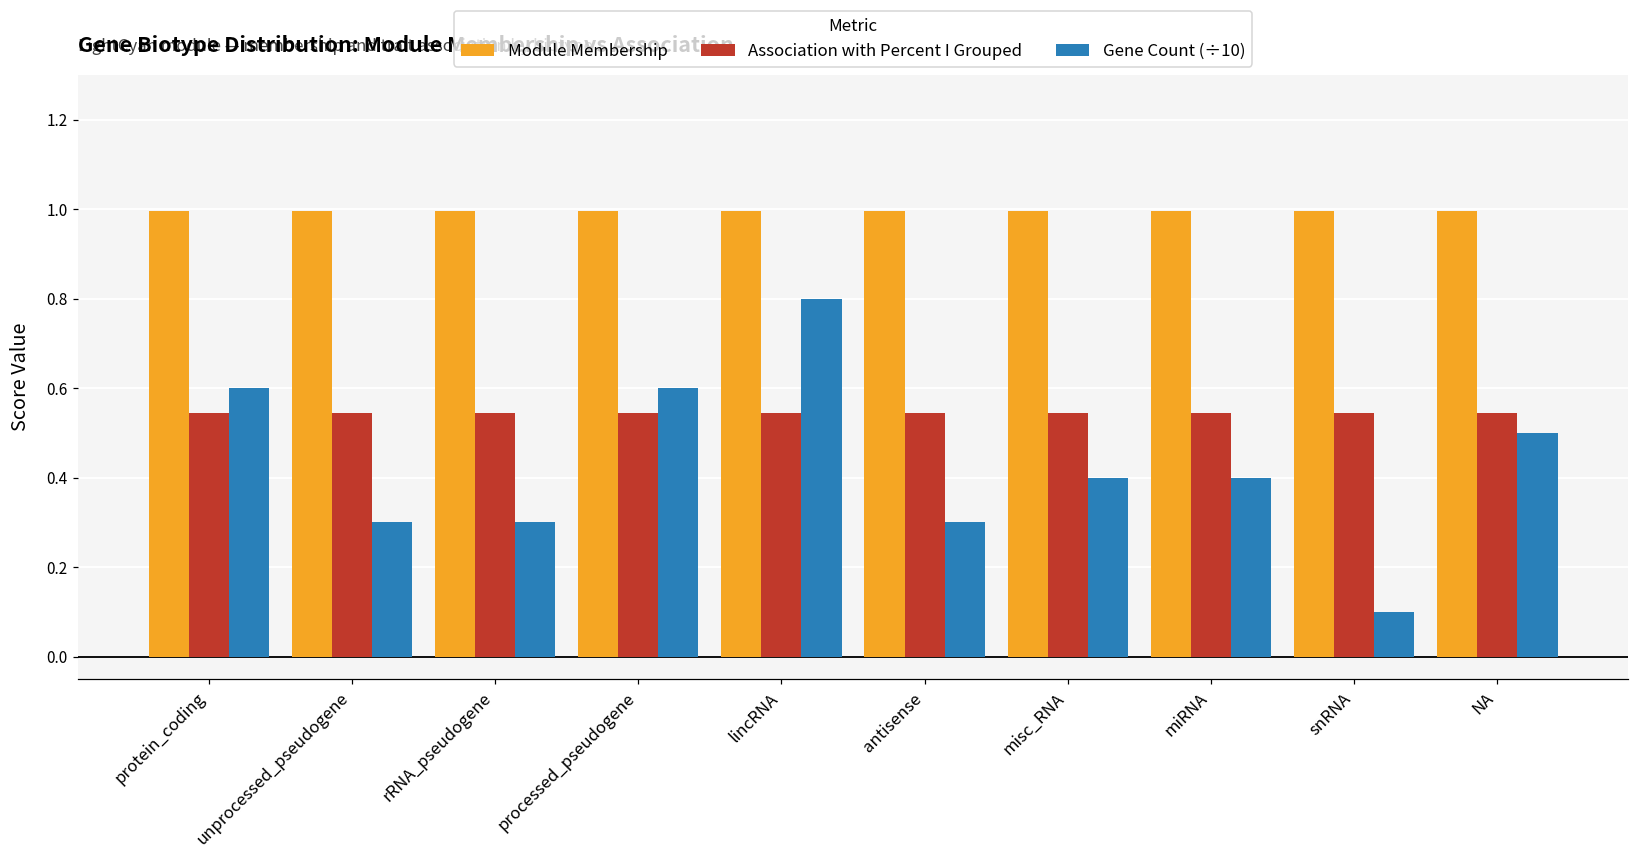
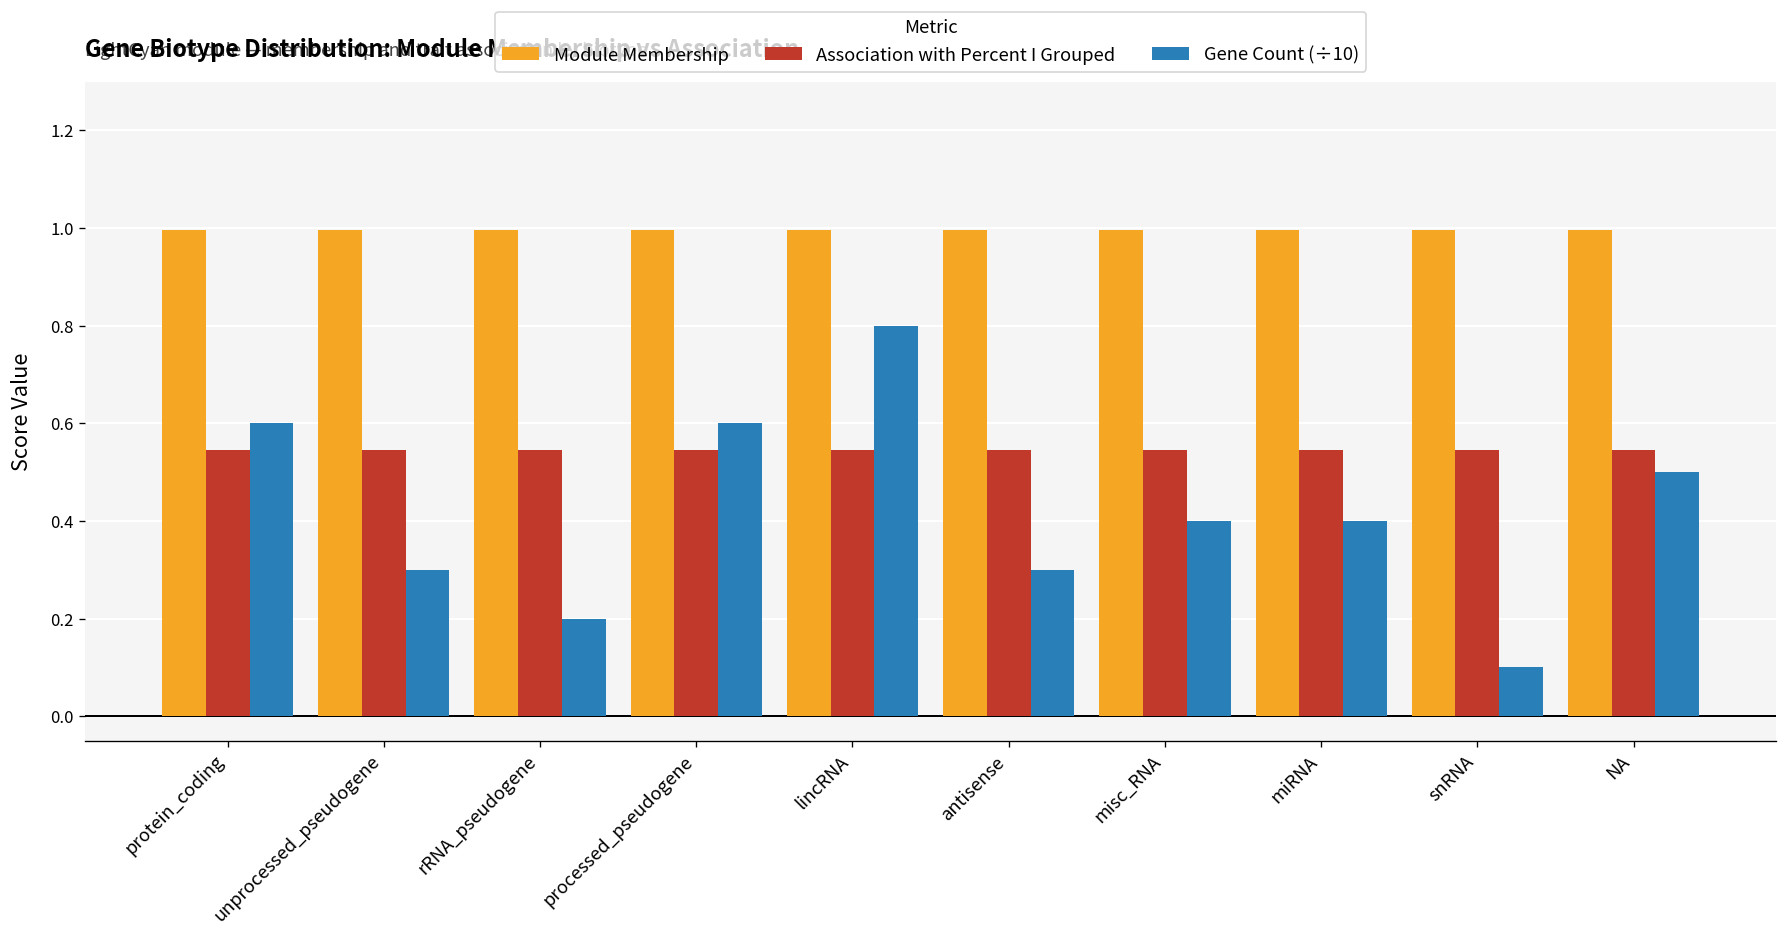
Gene Count (÷10), rRNA_pseudogene: 0.30 -> 0.20
